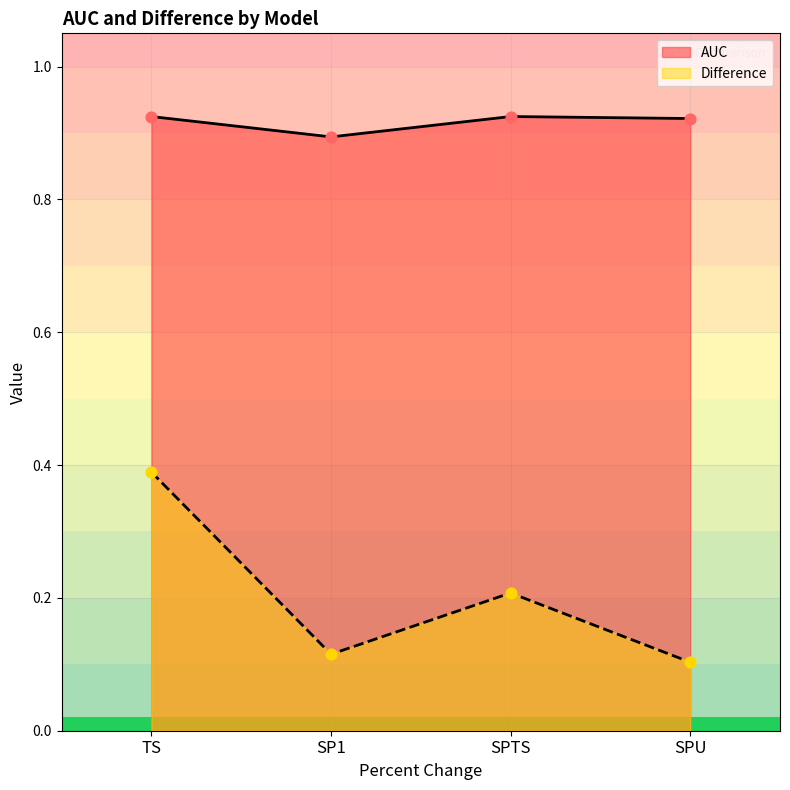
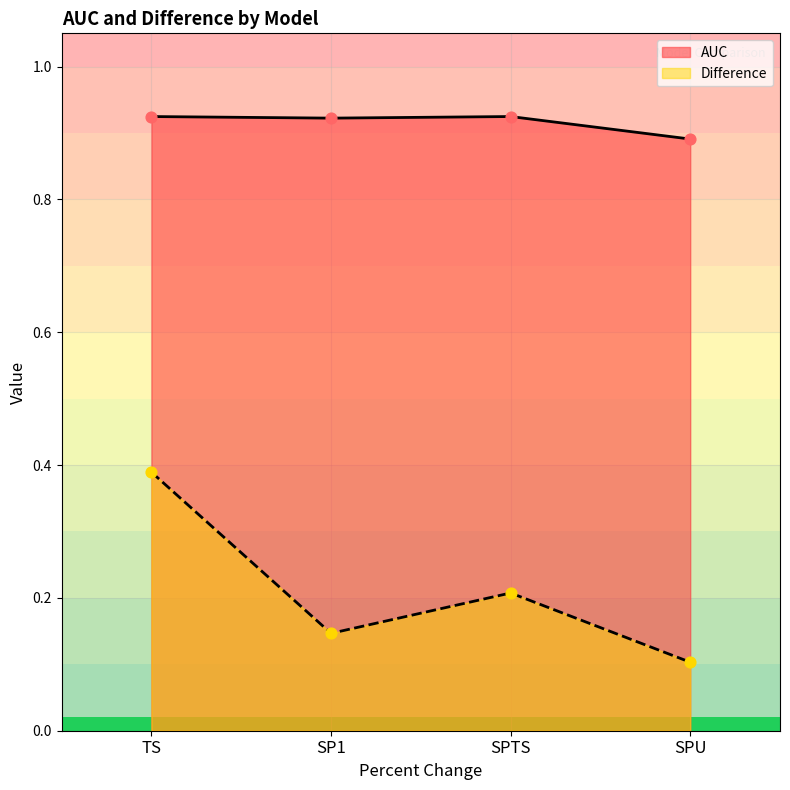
AUC, SP1: 0.89 -> 0.92
Difference, SP1: 0.12 -> 0.15
AUC, SPU: 0.92 -> 0.89
